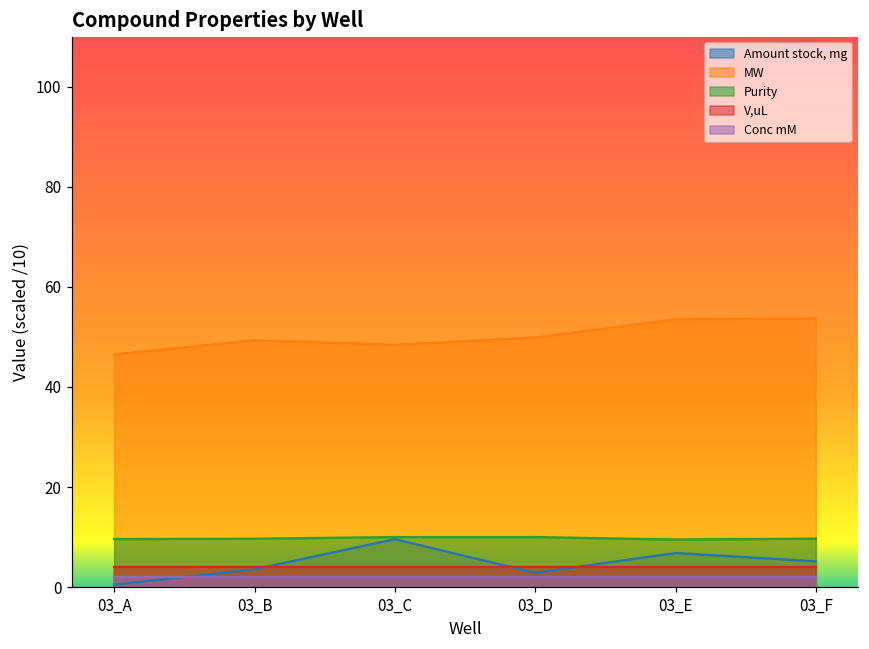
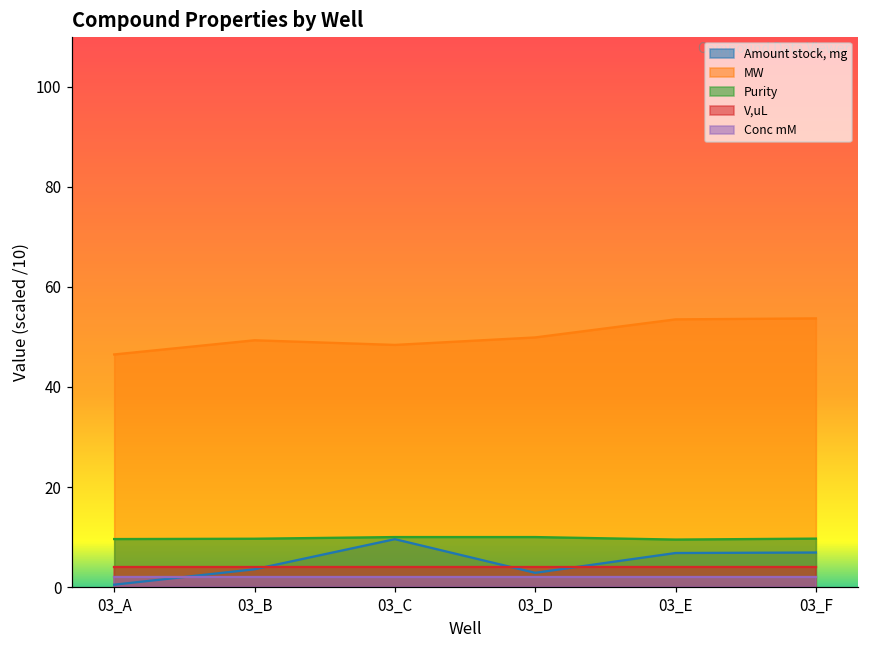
Amount stock, mg, 03_F: 5 -> 7
